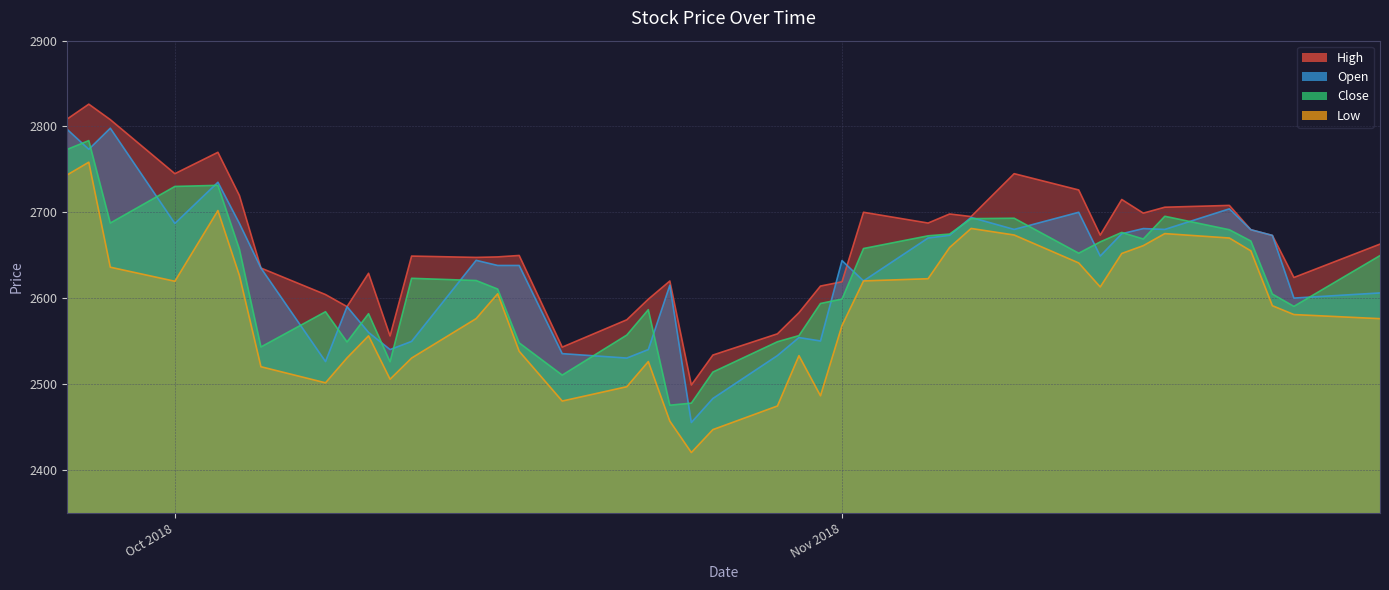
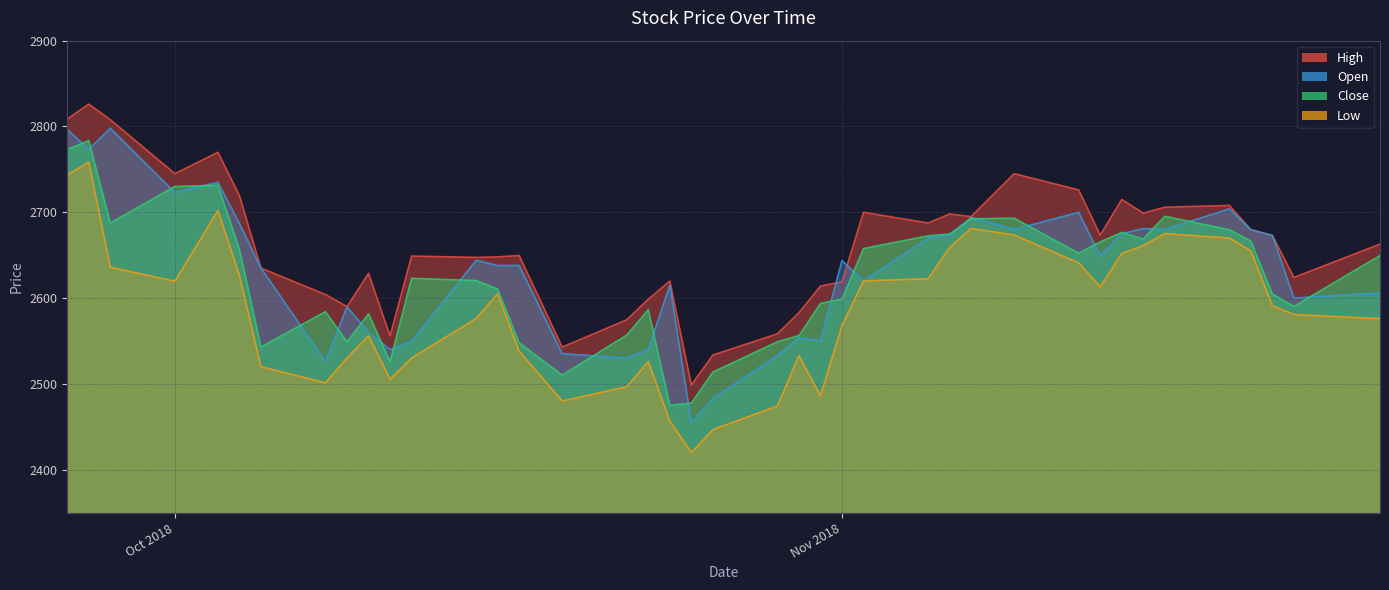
Open, Oct 2018: 2690 -> 2720
